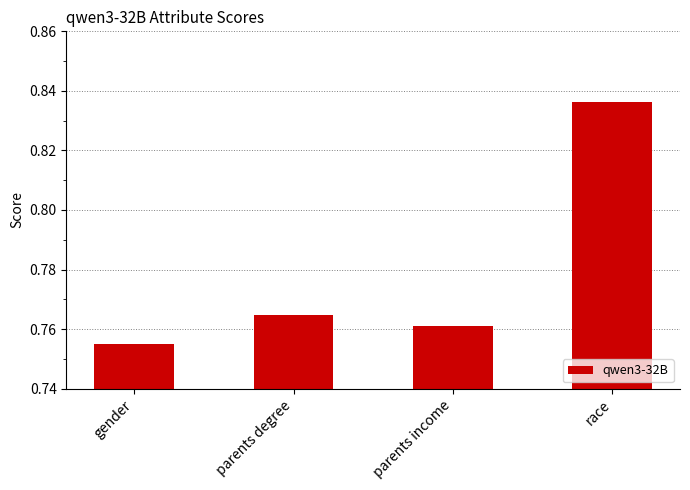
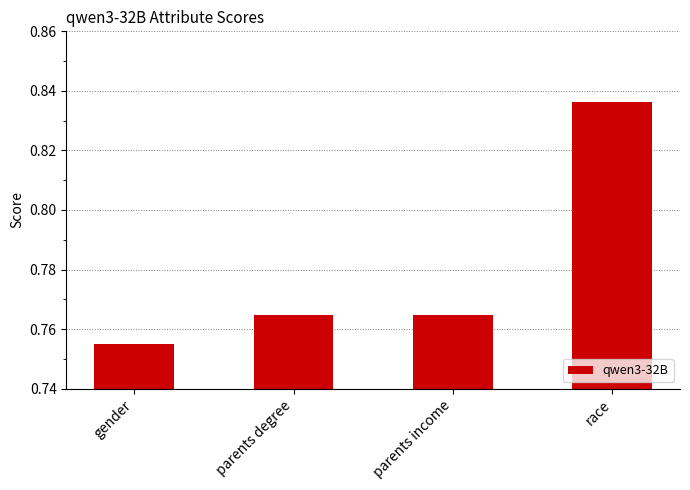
parents income: 0.761 -> 0.765
